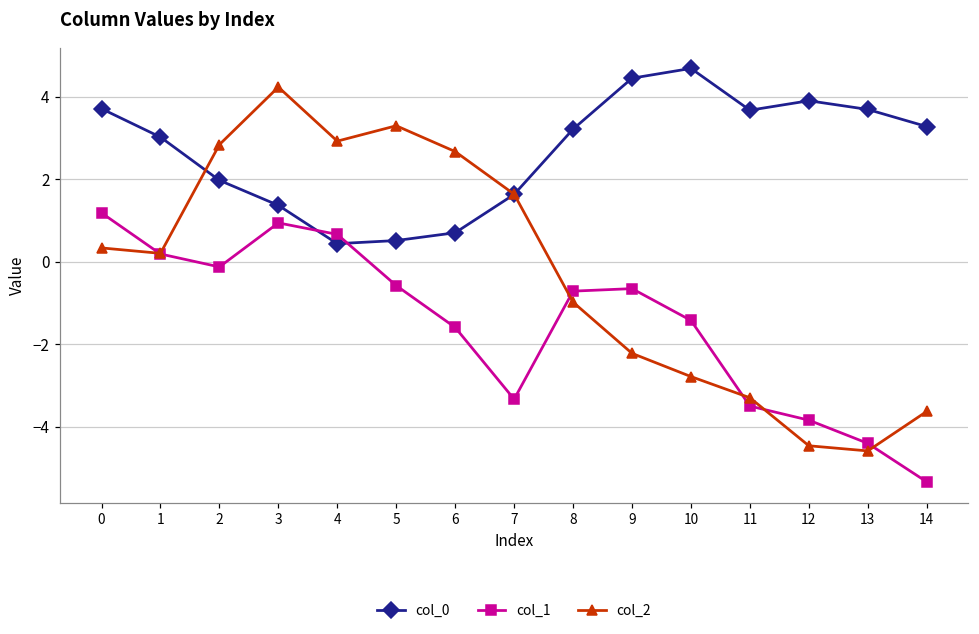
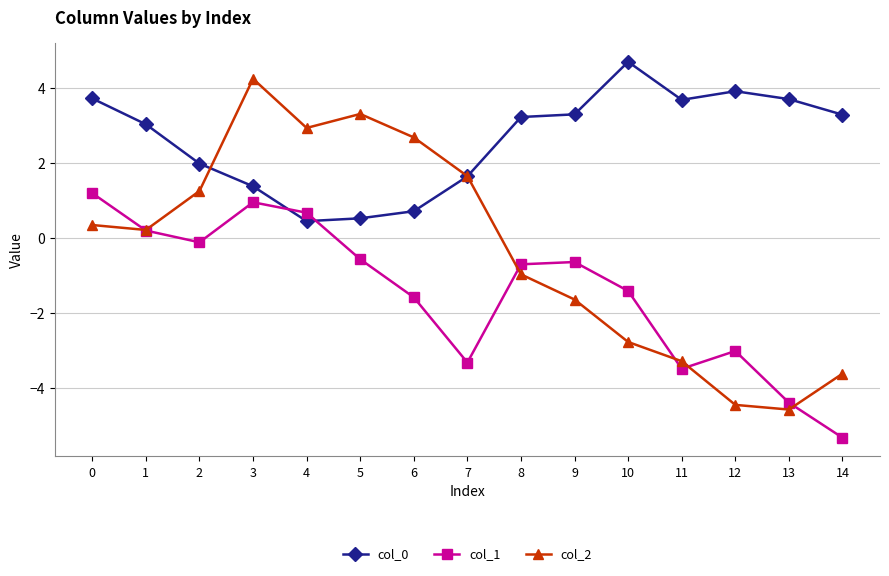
col_2, 2: 2.8 -> 1.2
col_0, 9: 4.5 -> 3.3
col_2, 9: -2.2 -> -1.6
col_1, 12: -3.8 -> -3.0
